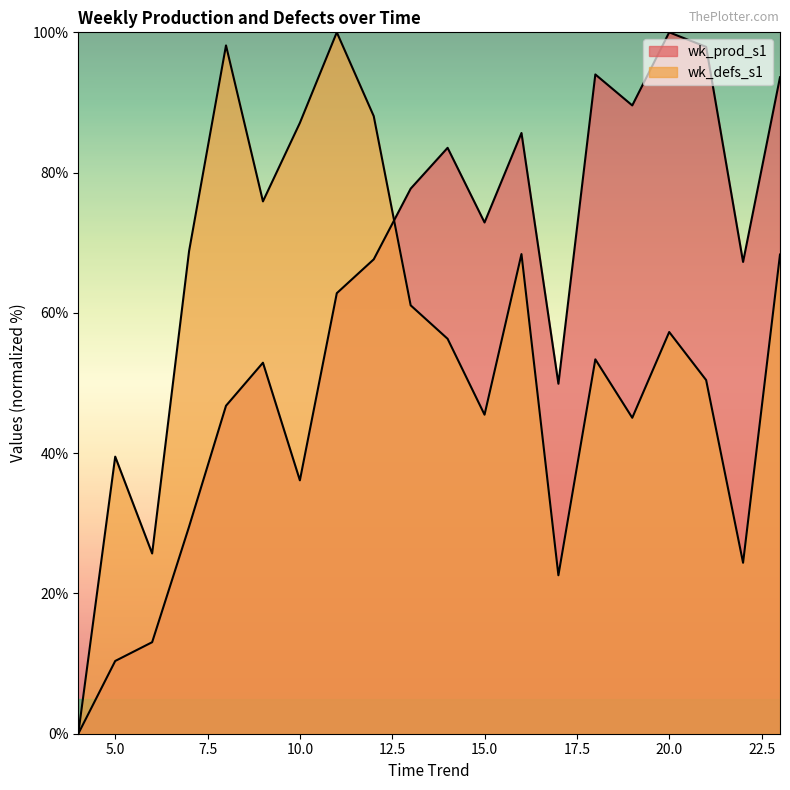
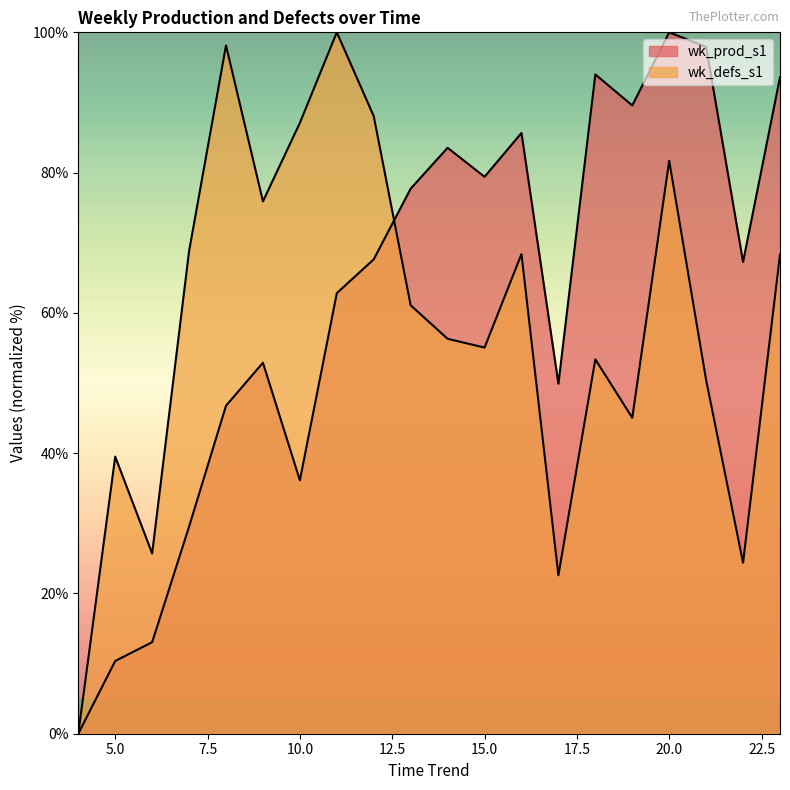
wk_prod_s1, 15.0: 73% -> 79%
wk_defs_s1, 15.0: 45% -> 55%
wk_defs_s1, 20.0: 57% -> 82%
